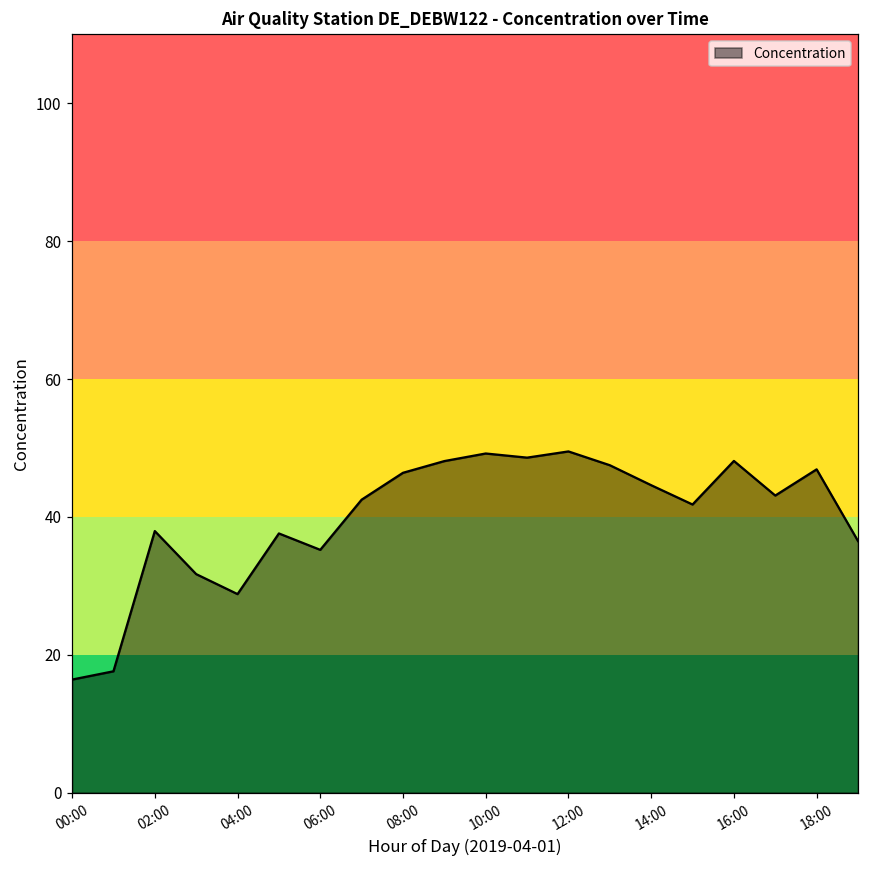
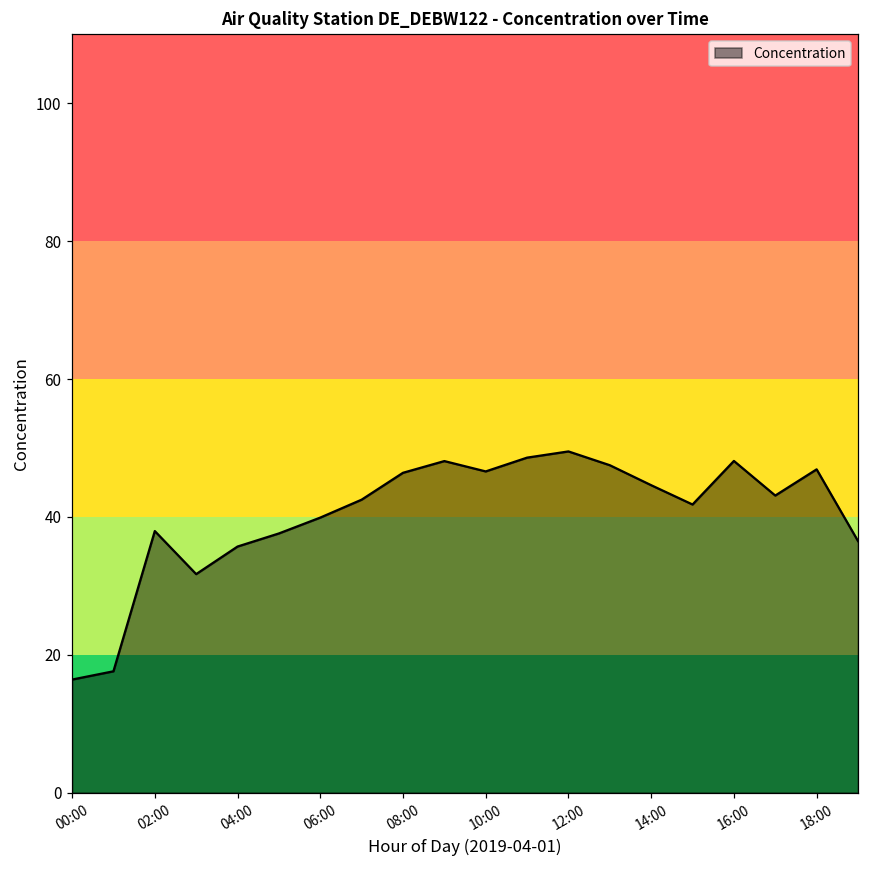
04:00: 29 -> 36
06:00: 35 -> 40
10:00: 49 -> 47
